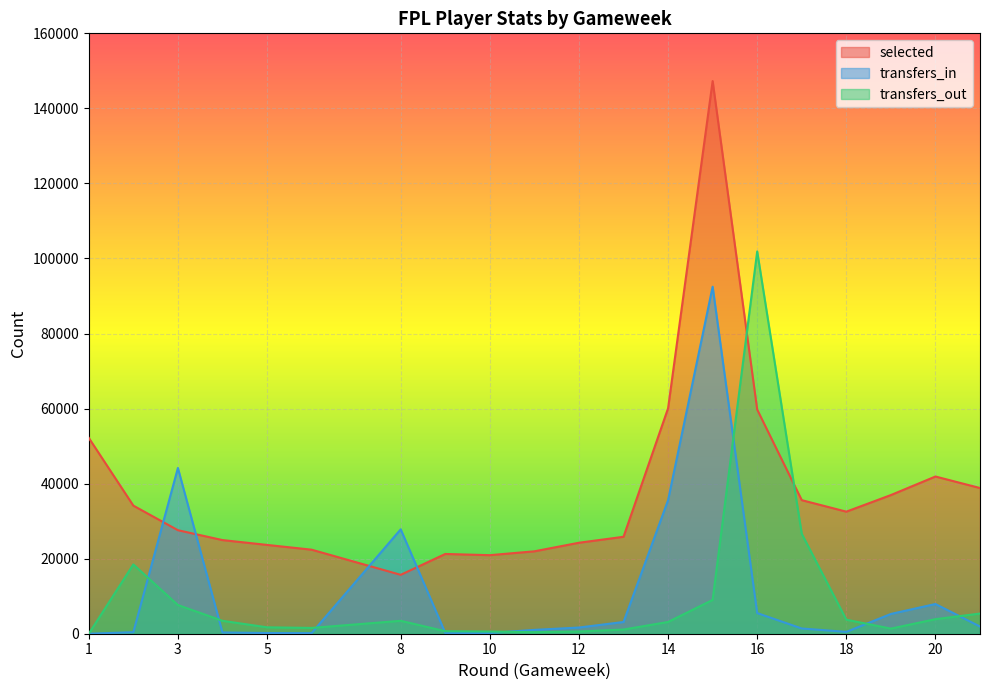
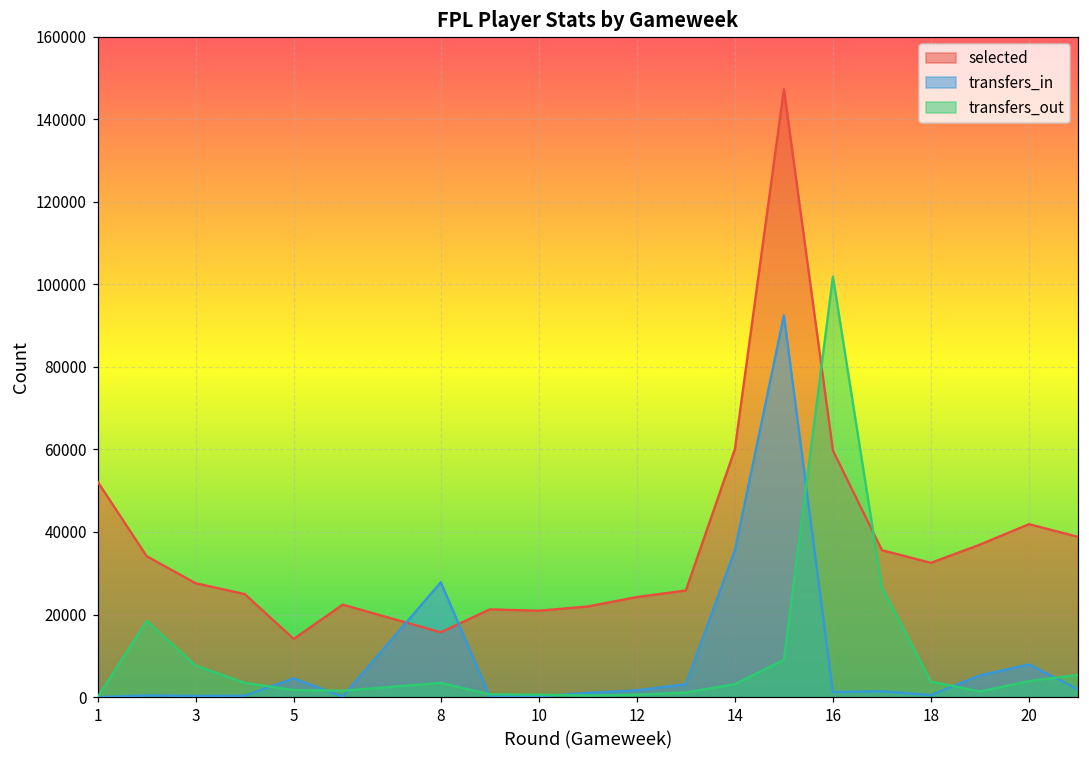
transfers_in, 3: 44000 -> 0
selected, 5: 24000 -> 14000
transfers_in, 5: 0 -> 5000
transfers_in, 16: 5000 -> 1000
